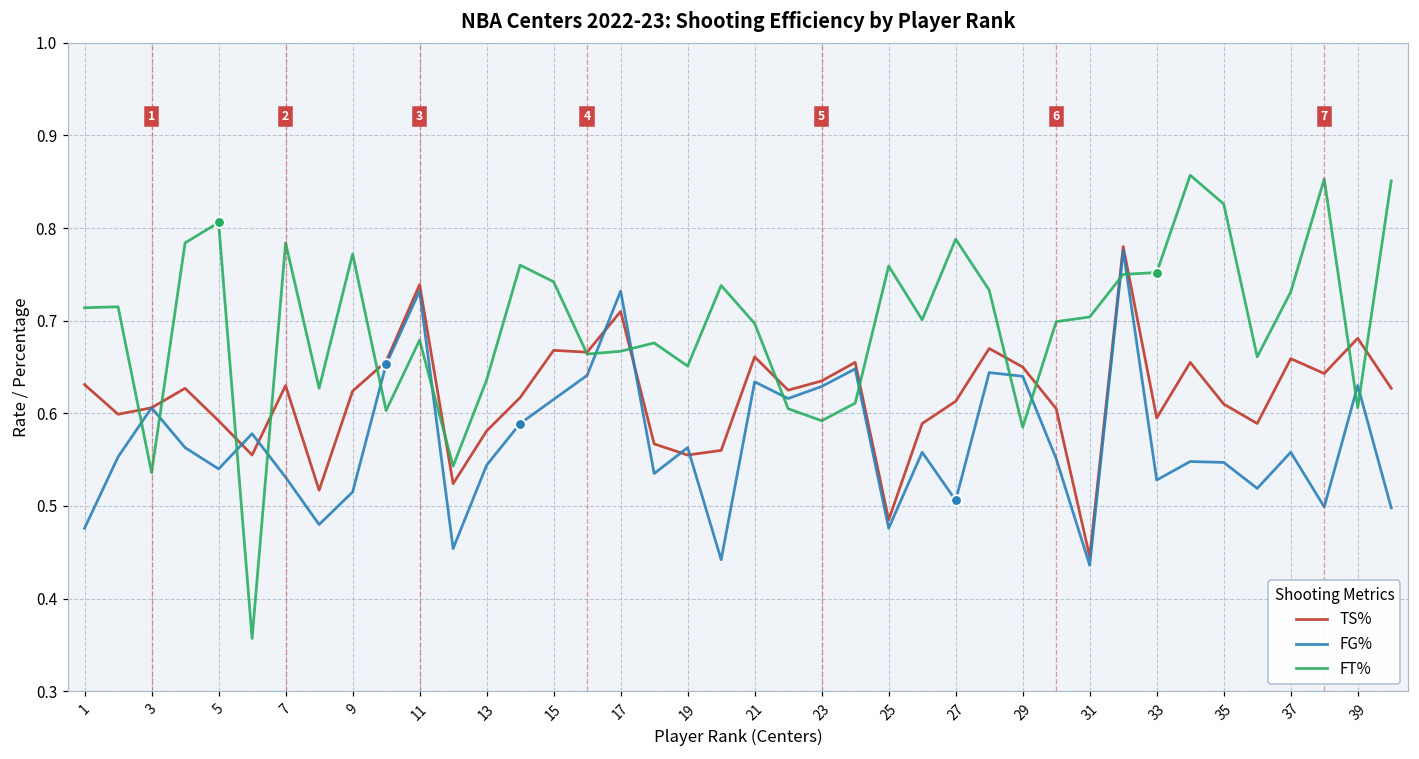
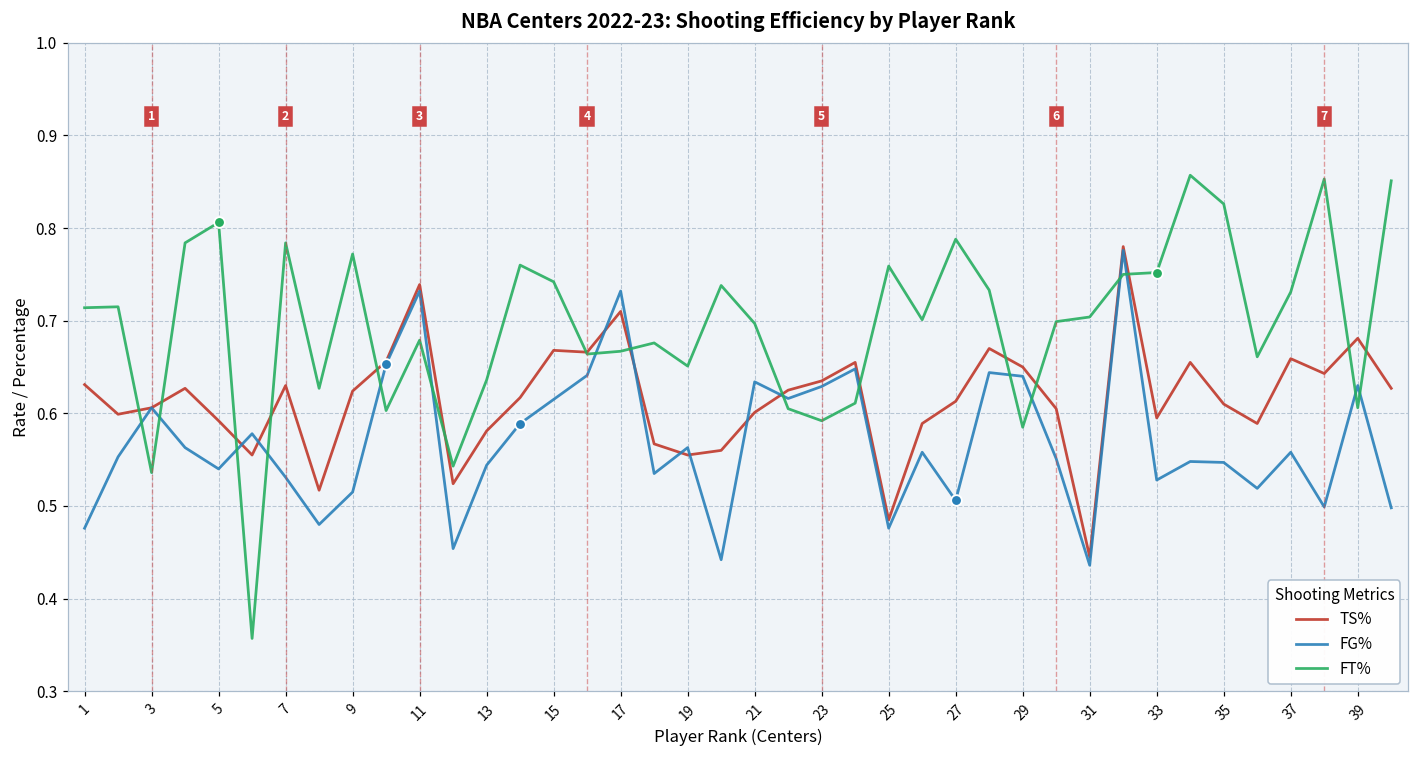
TS%, 21: 0.66 -> 0.60
